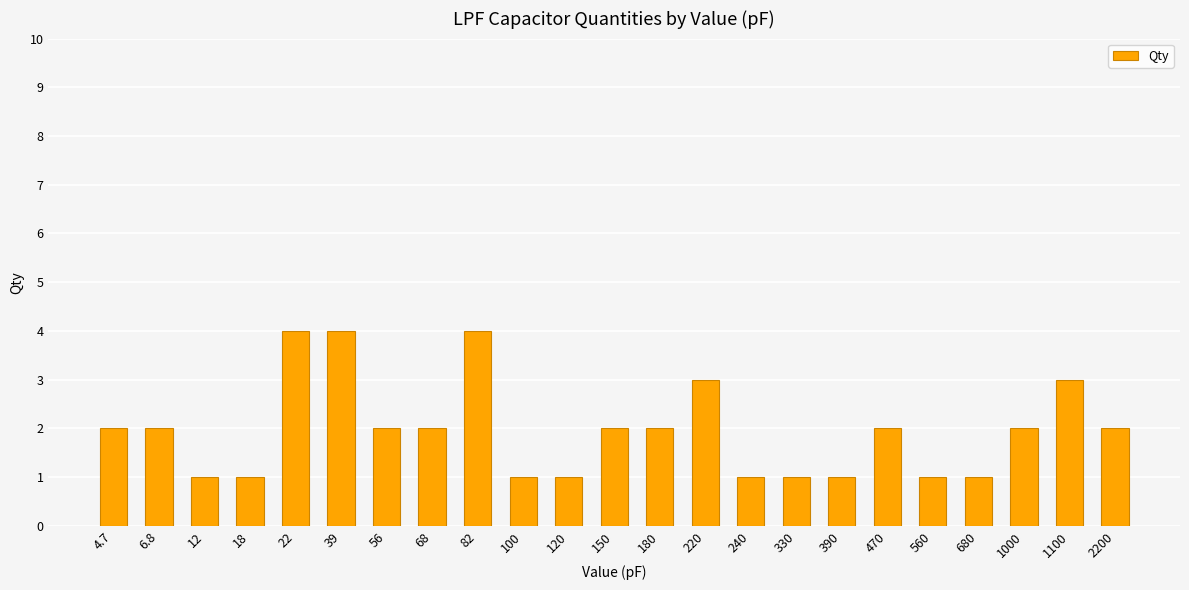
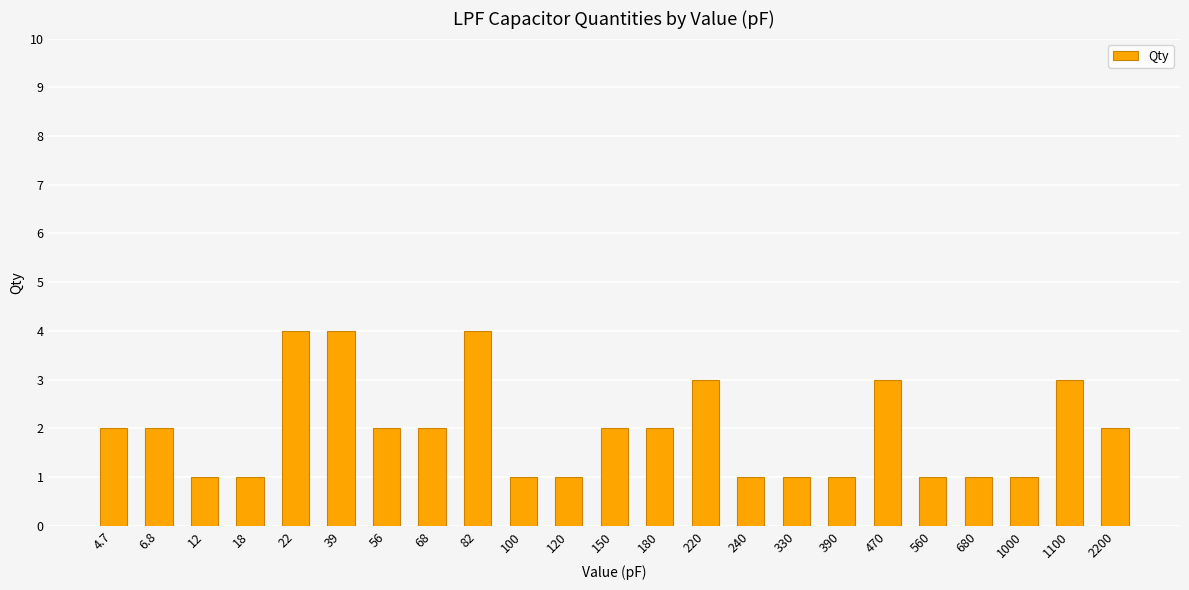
470: 2 -> 3
1000: 2 -> 1
